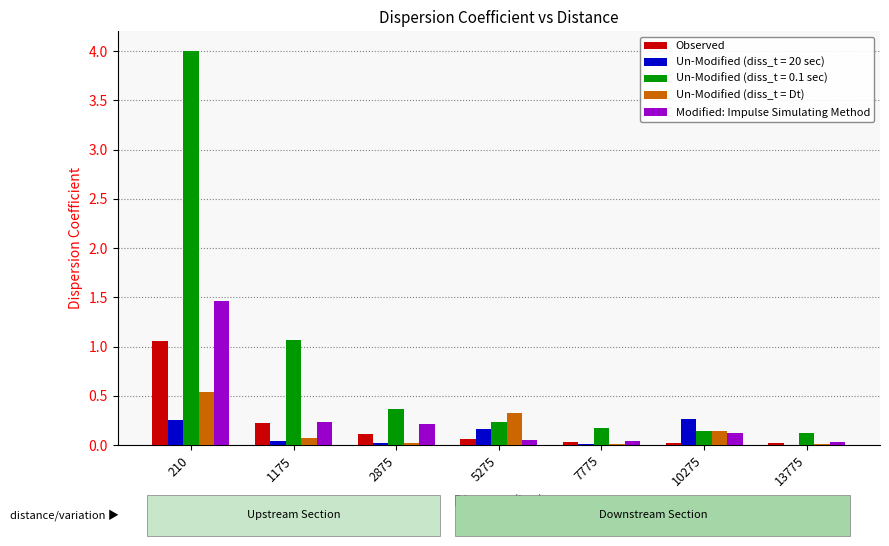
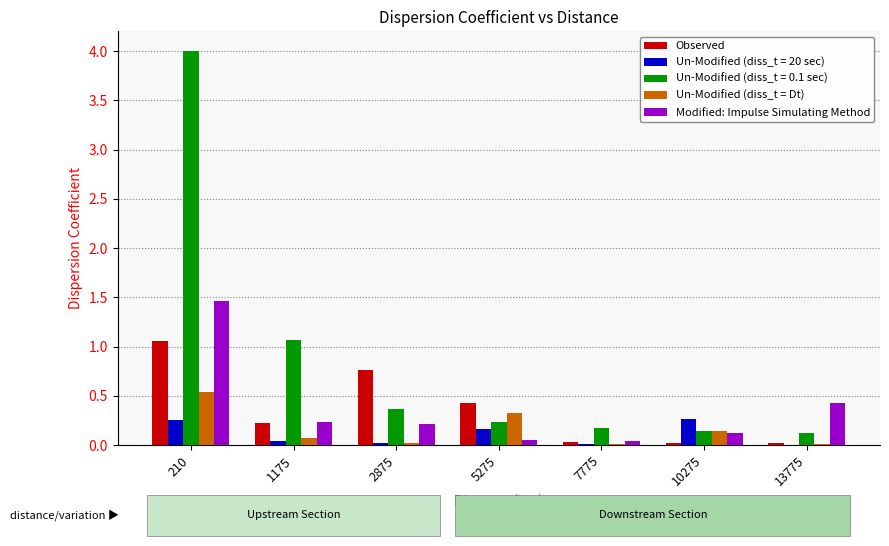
Observed, 2875: 0.1 -> 0.8
Observed, 5275: 0.1 -> 0.4
Modified: Impulse Simulating Method, 13775: 0.0 -> 0.4
